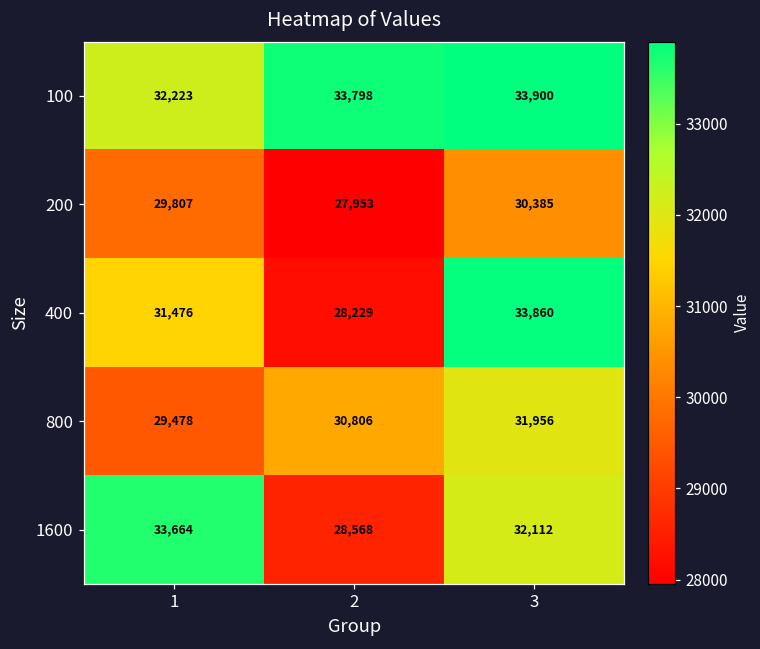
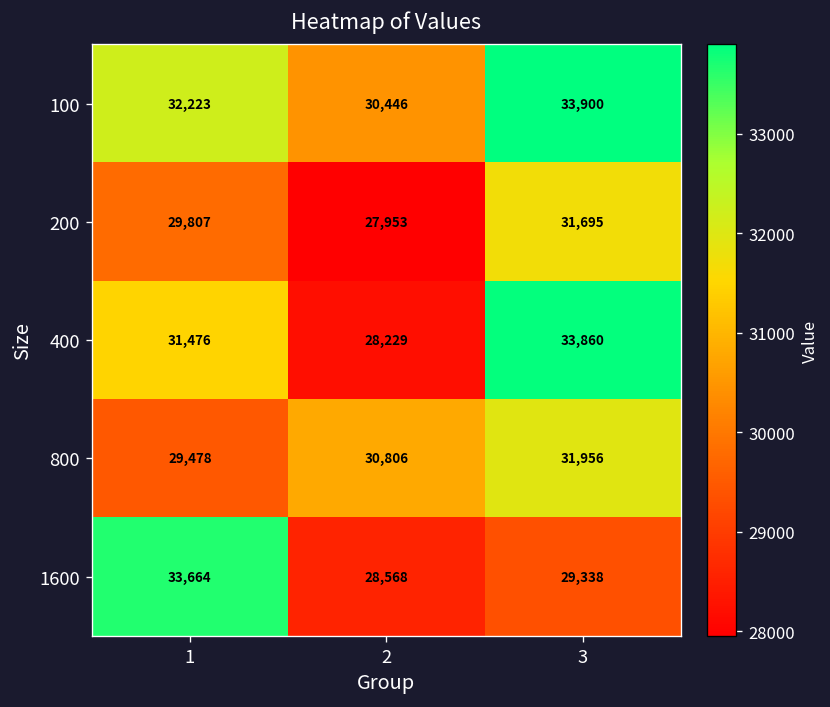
100, 2: 33,798 -> 30,446
200, 3: 30,385 -> 31,695
1600, 3: 32,112 -> 29,338
